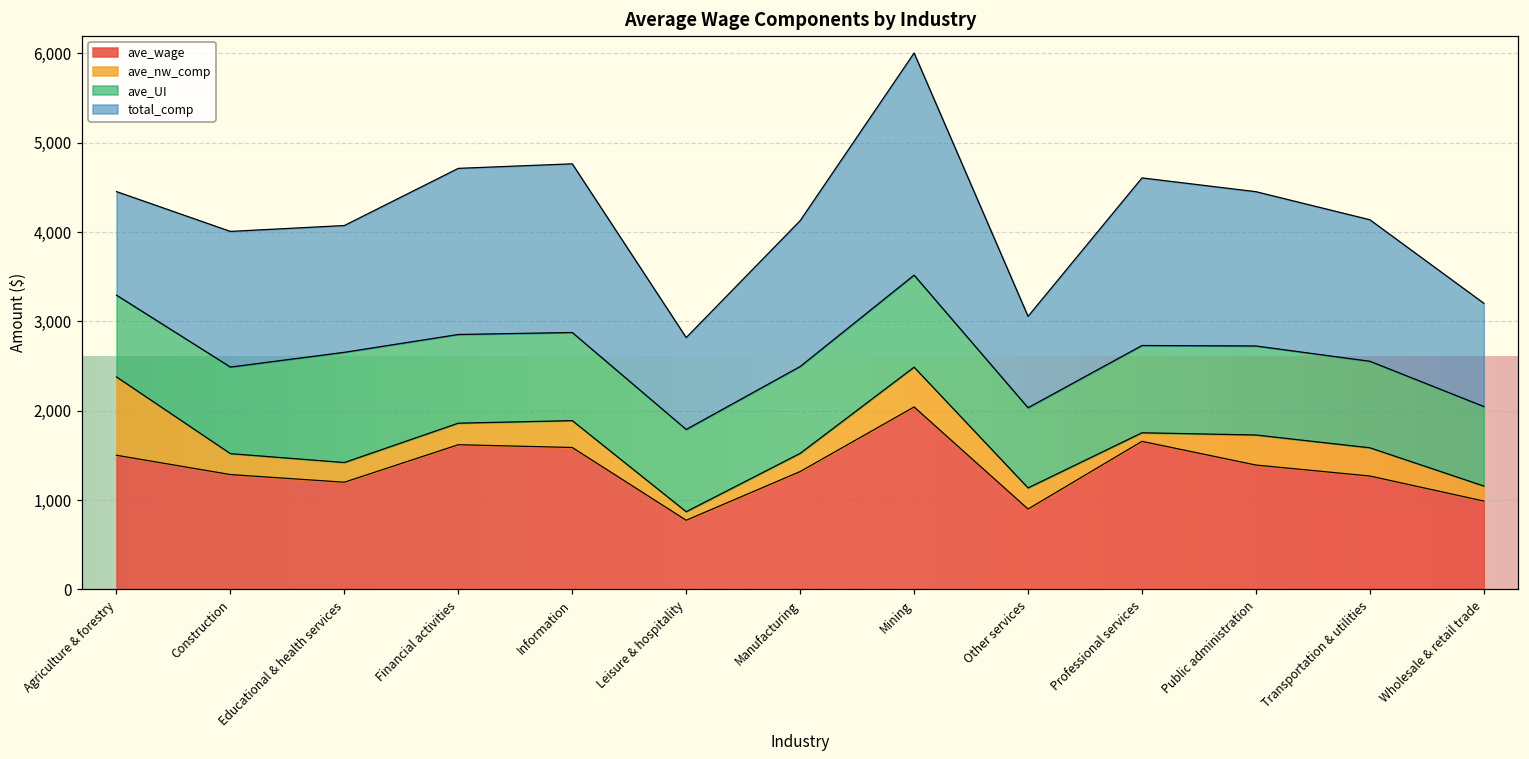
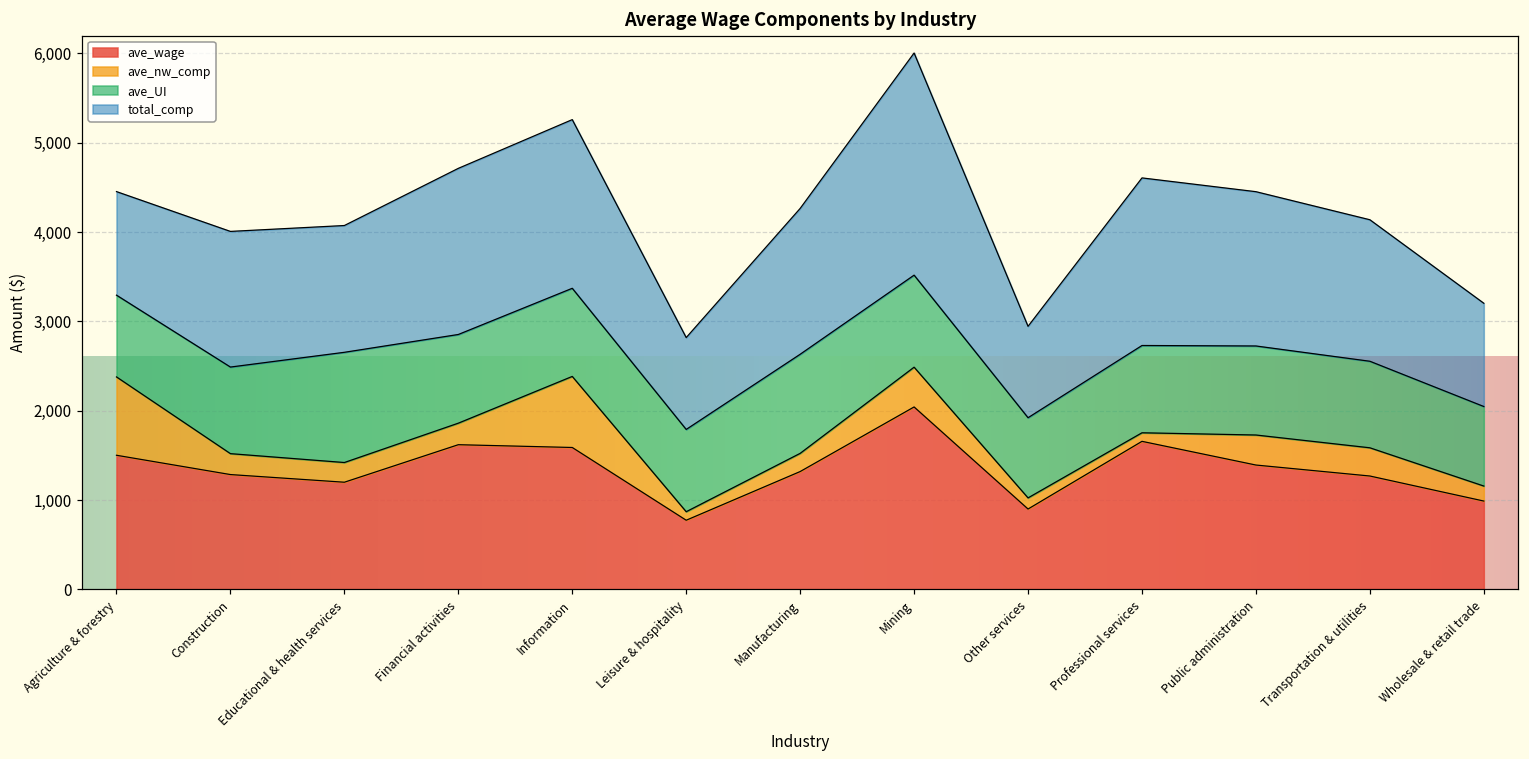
ave_nw_comp, Information: 300 -> 800
ave_UI, Manufacturing: 1,000 -> 1,100
ave_nw_comp, Other services: 200 -> 100
